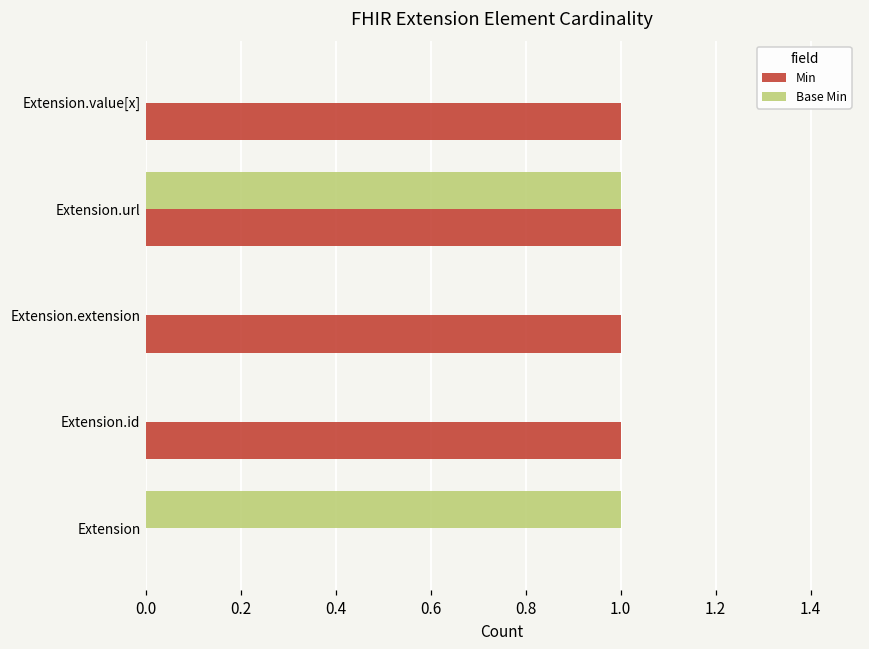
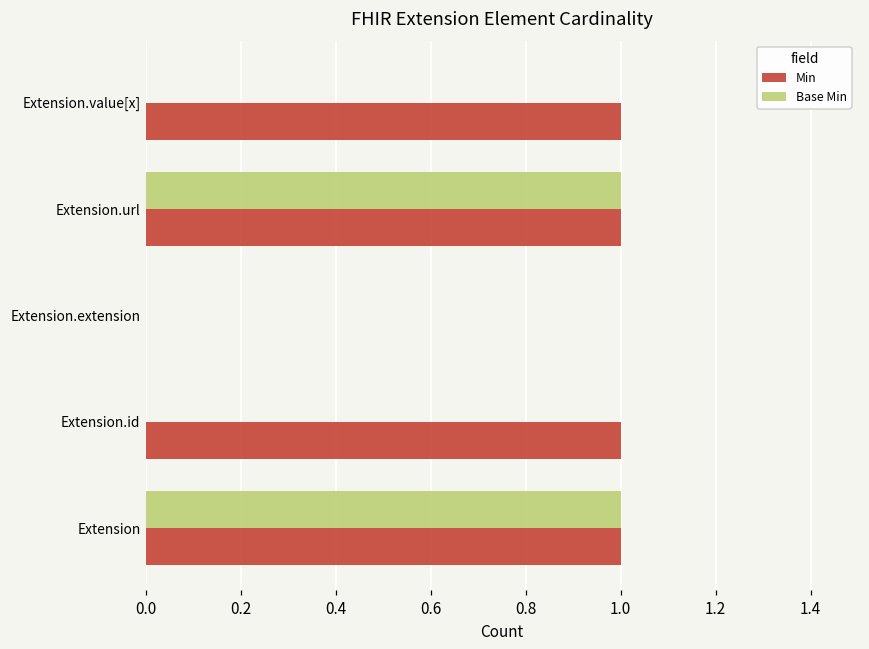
Min, Extension.extension: 1 -> 0
Min, Extension: 0 -> 1
